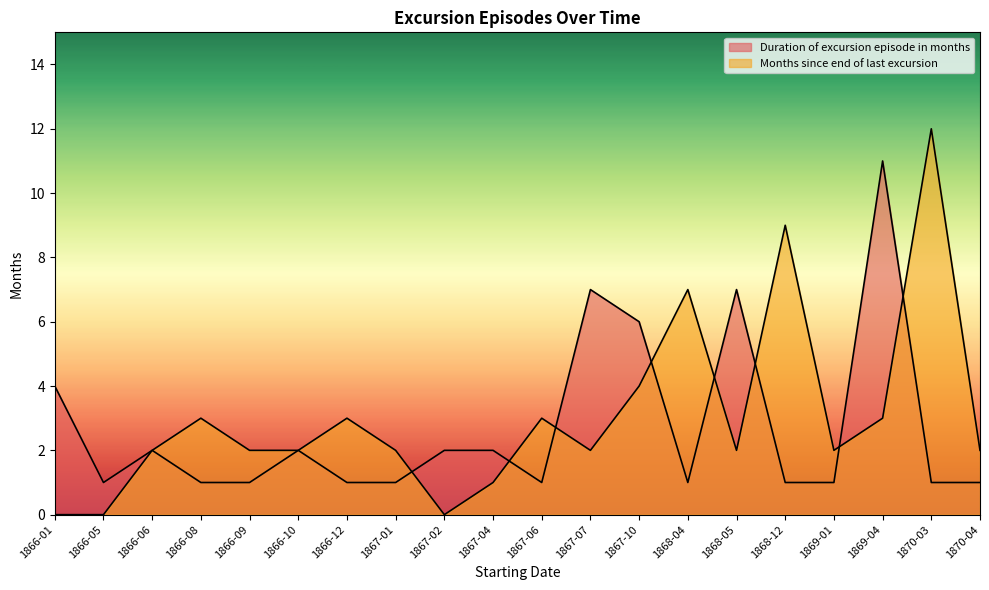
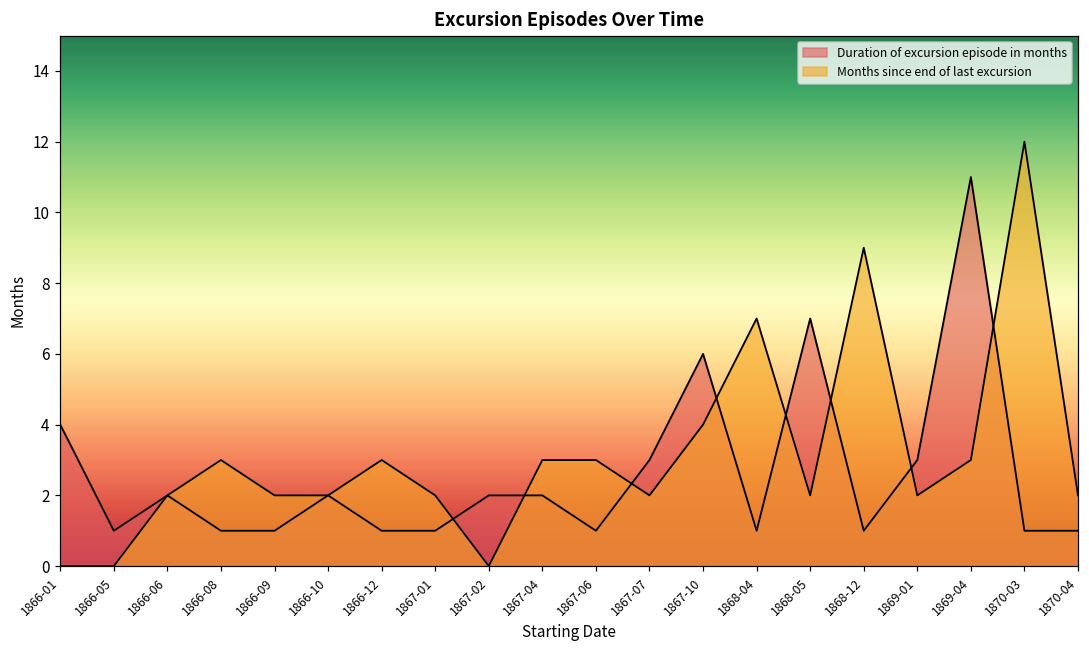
Months since end of last excursion, 1867-04: 1 -> 3
Duration of excursion episode in months, 1867-07: 7 -> 3
Duration of excursion episode in months, 1869-01: 1 -> 3
